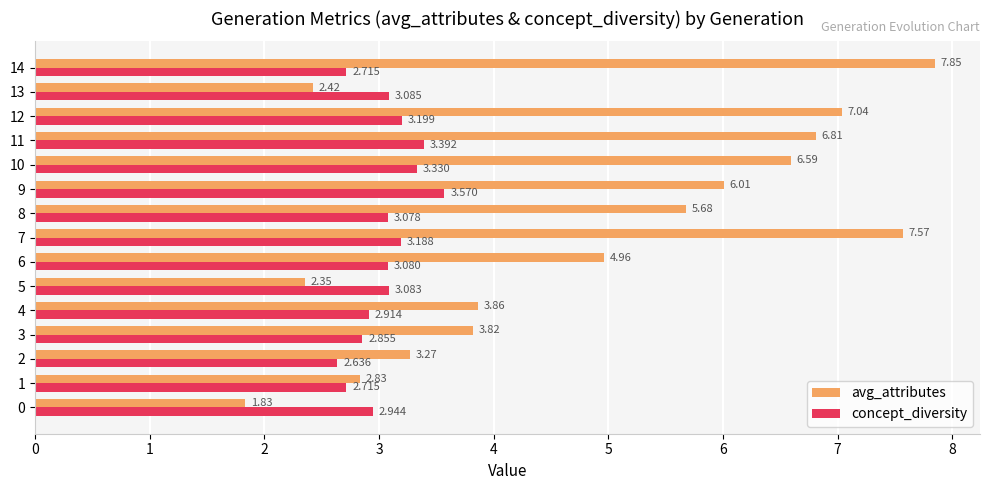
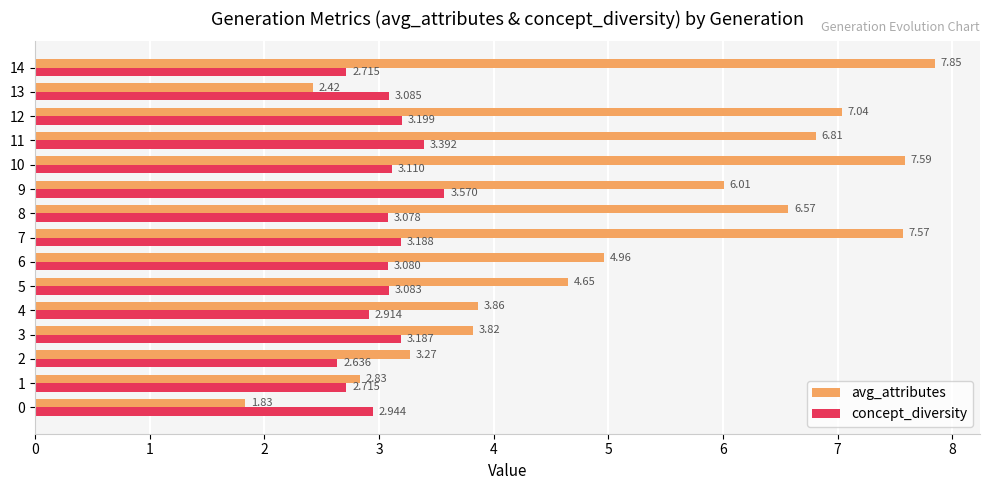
avg_attributes, 10: 6.59 -> 7.59
concept_diversity, 10: 3.330 -> 3.110
avg_attributes, 8: 5.68 -> 6.57
avg_attributes, 5: 2.35 -> 4.65
concept_diversity, 3: 2.855 -> 3.187
